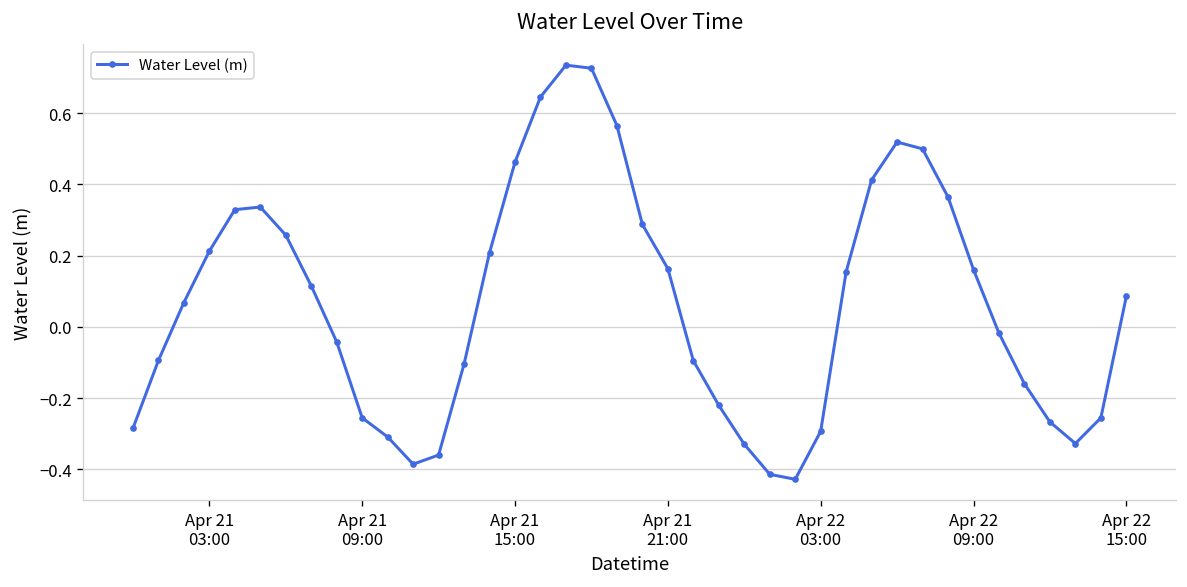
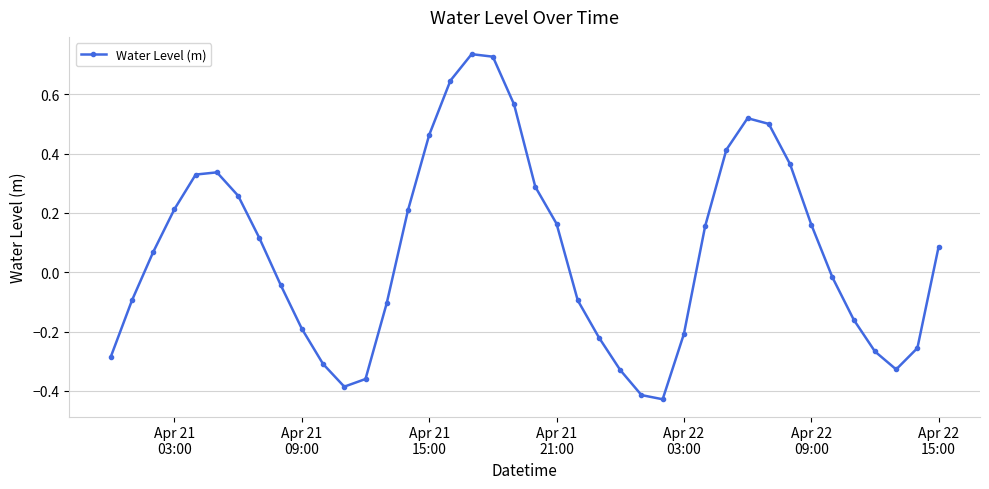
Apr 21 09:00: -0.26 -> -0.19
Apr 22 03:00: -0.29 -> -0.21
